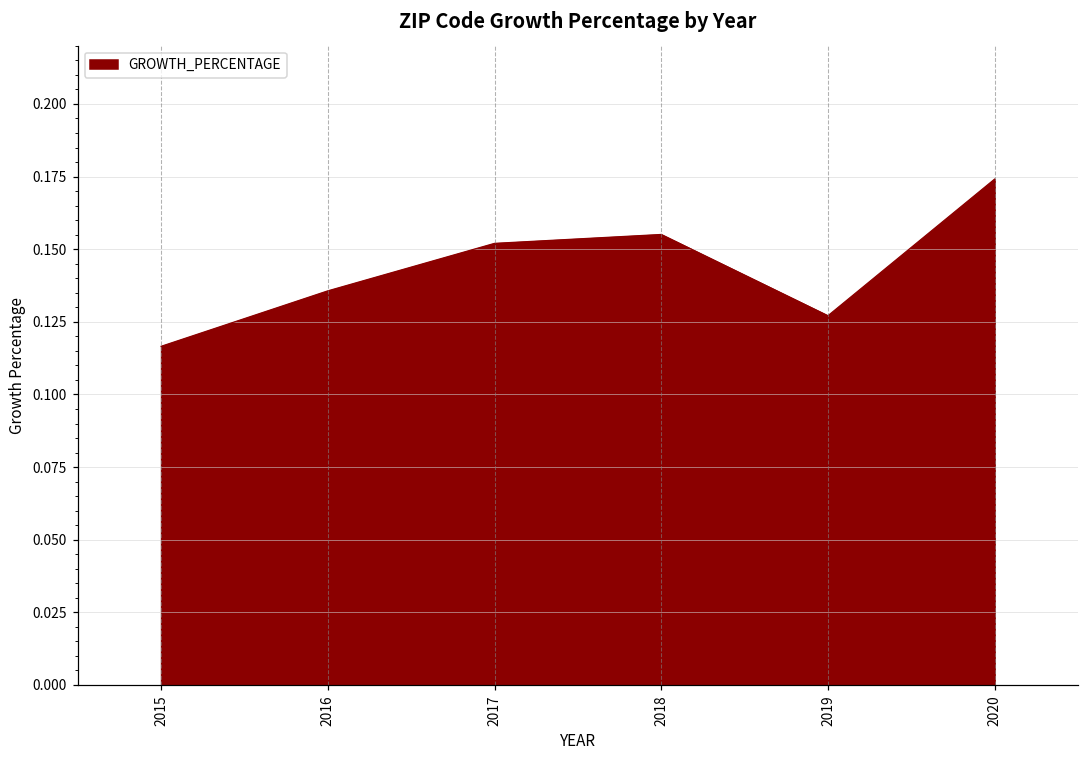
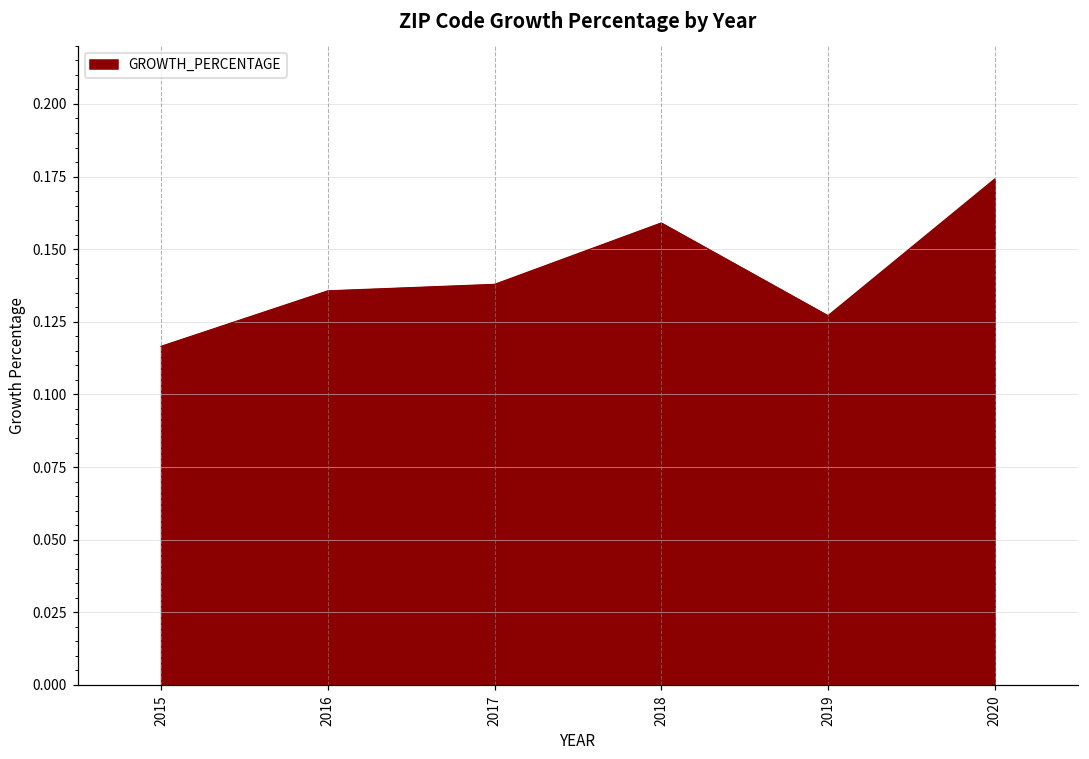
2017: 0.152 -> 0.138
2018: 0.155 -> 0.159
